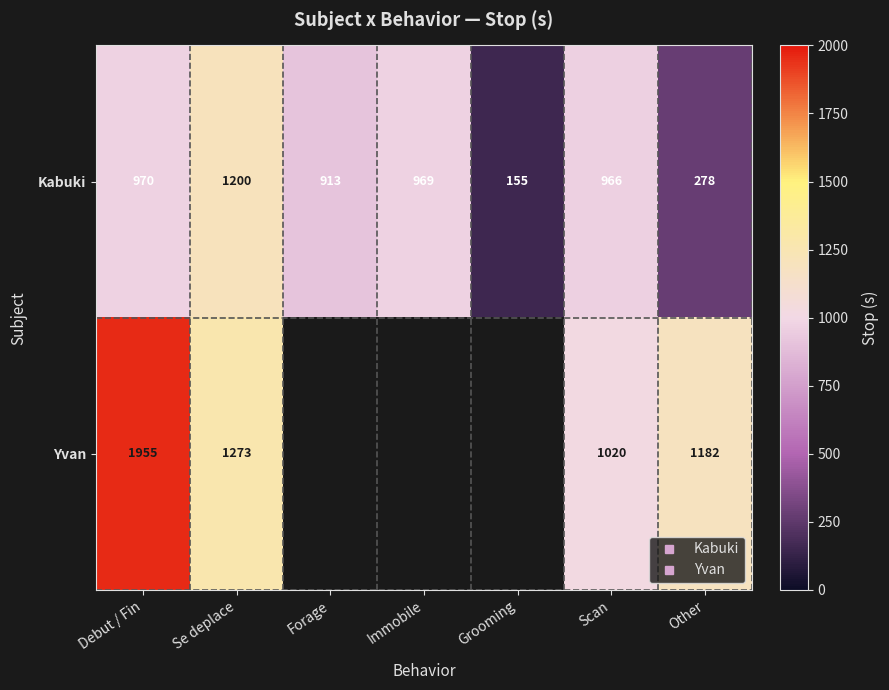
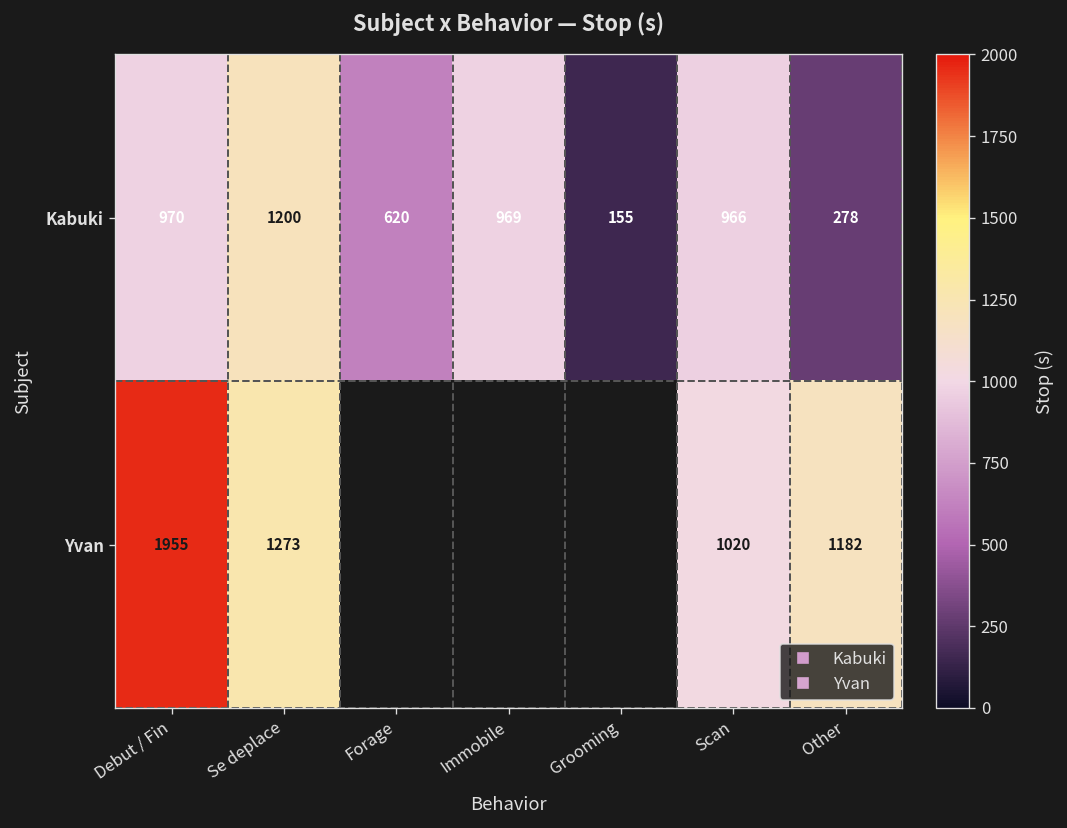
Kabuki, Forage: 913 -> 620
